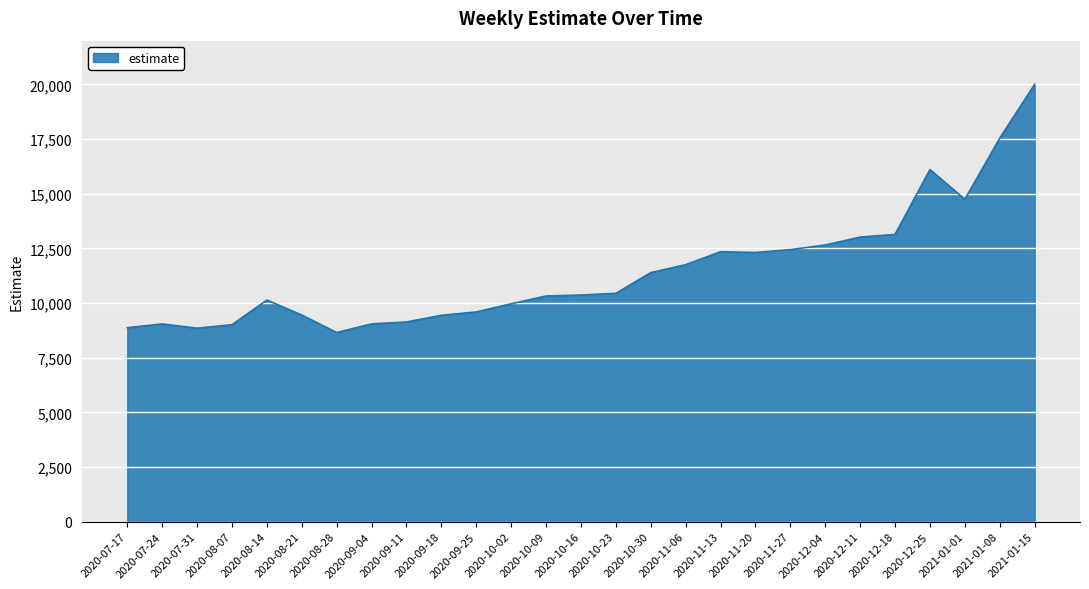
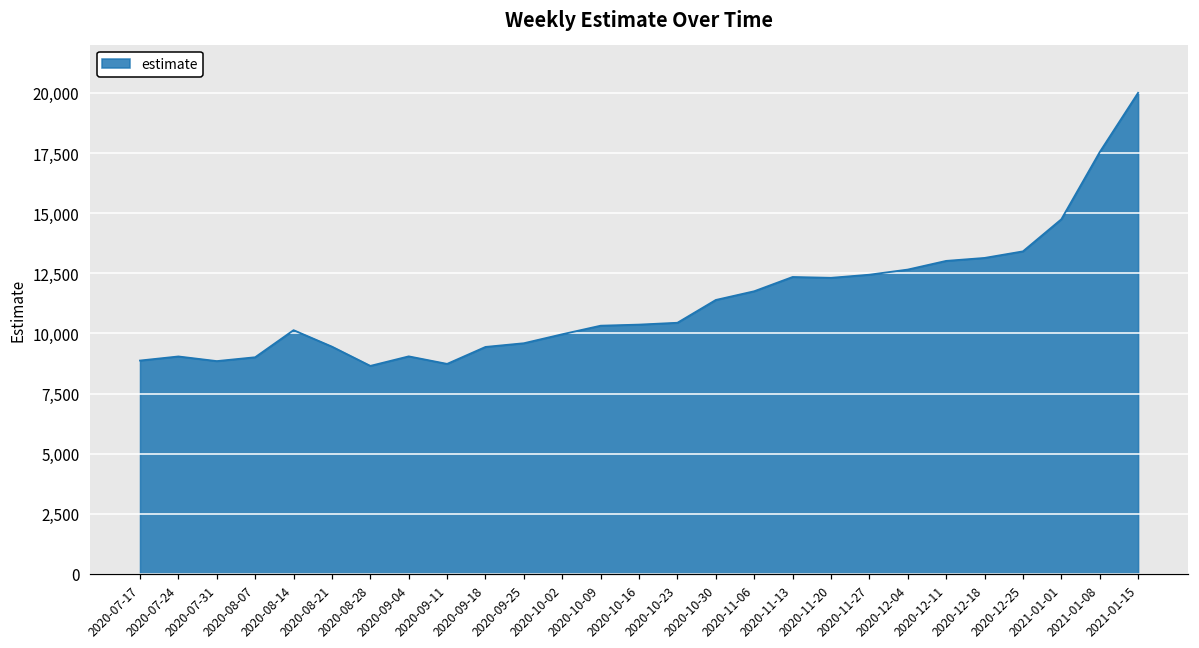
2020-09-11: 9,100 -> 8,700
2020-12-25: 16,100 -> 13,400
